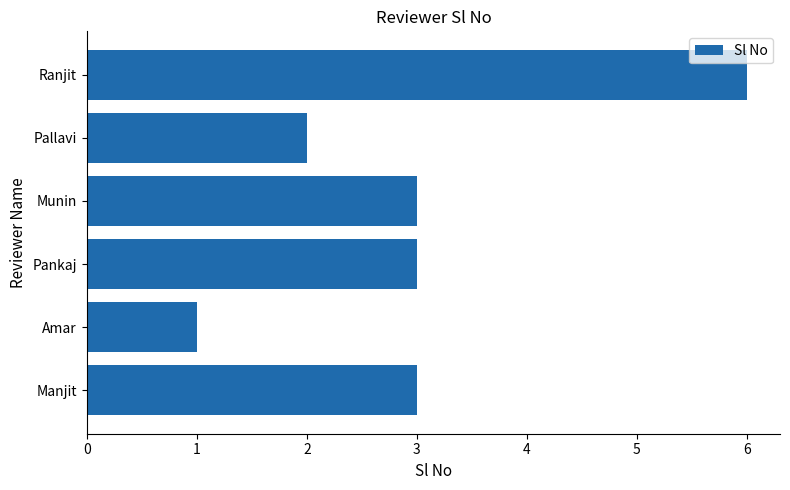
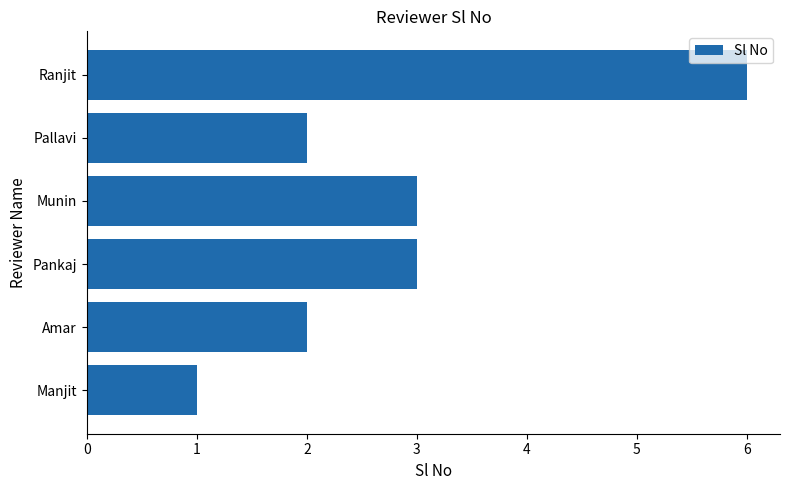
Amar: 1 -> 2
Manjit: 3 -> 1
